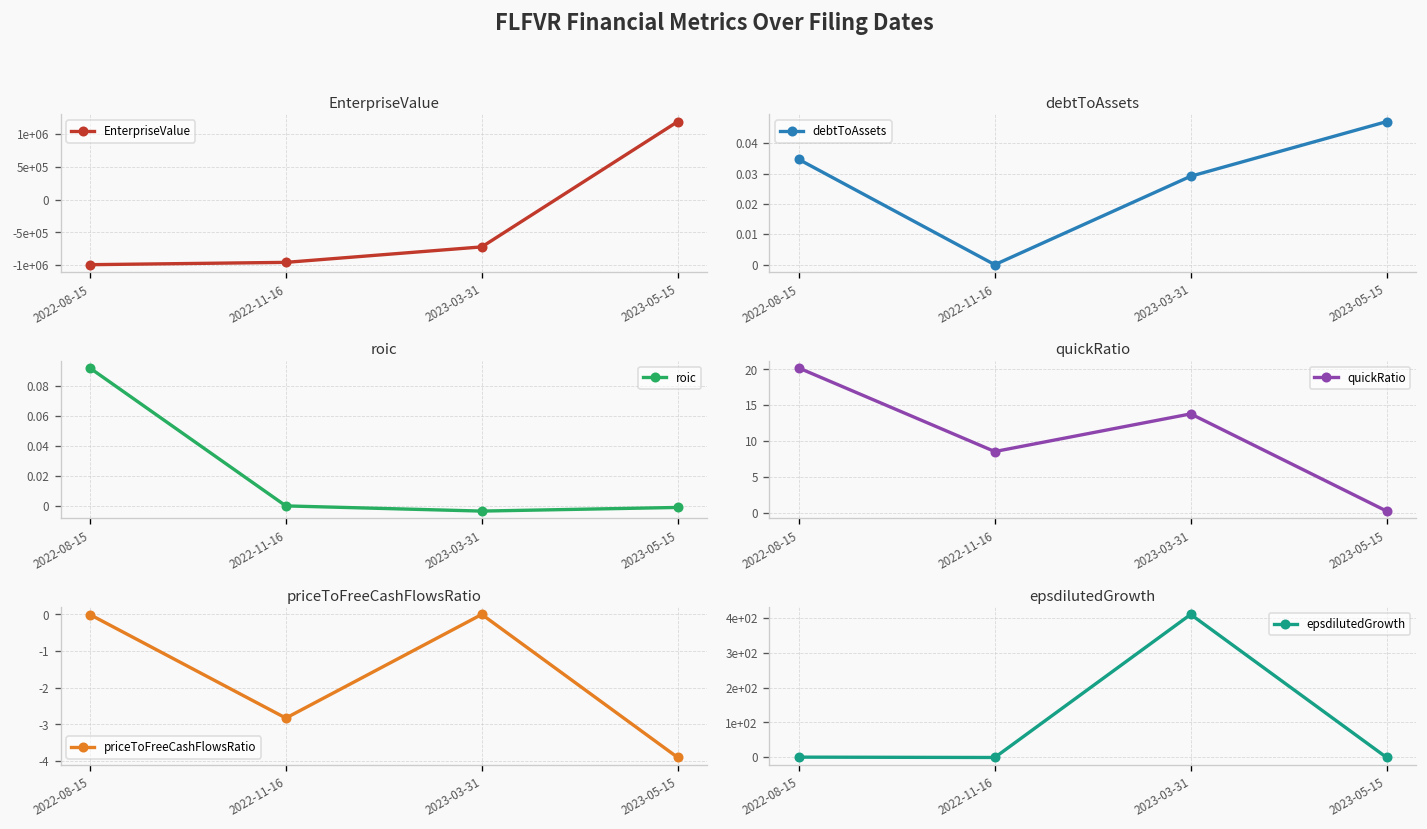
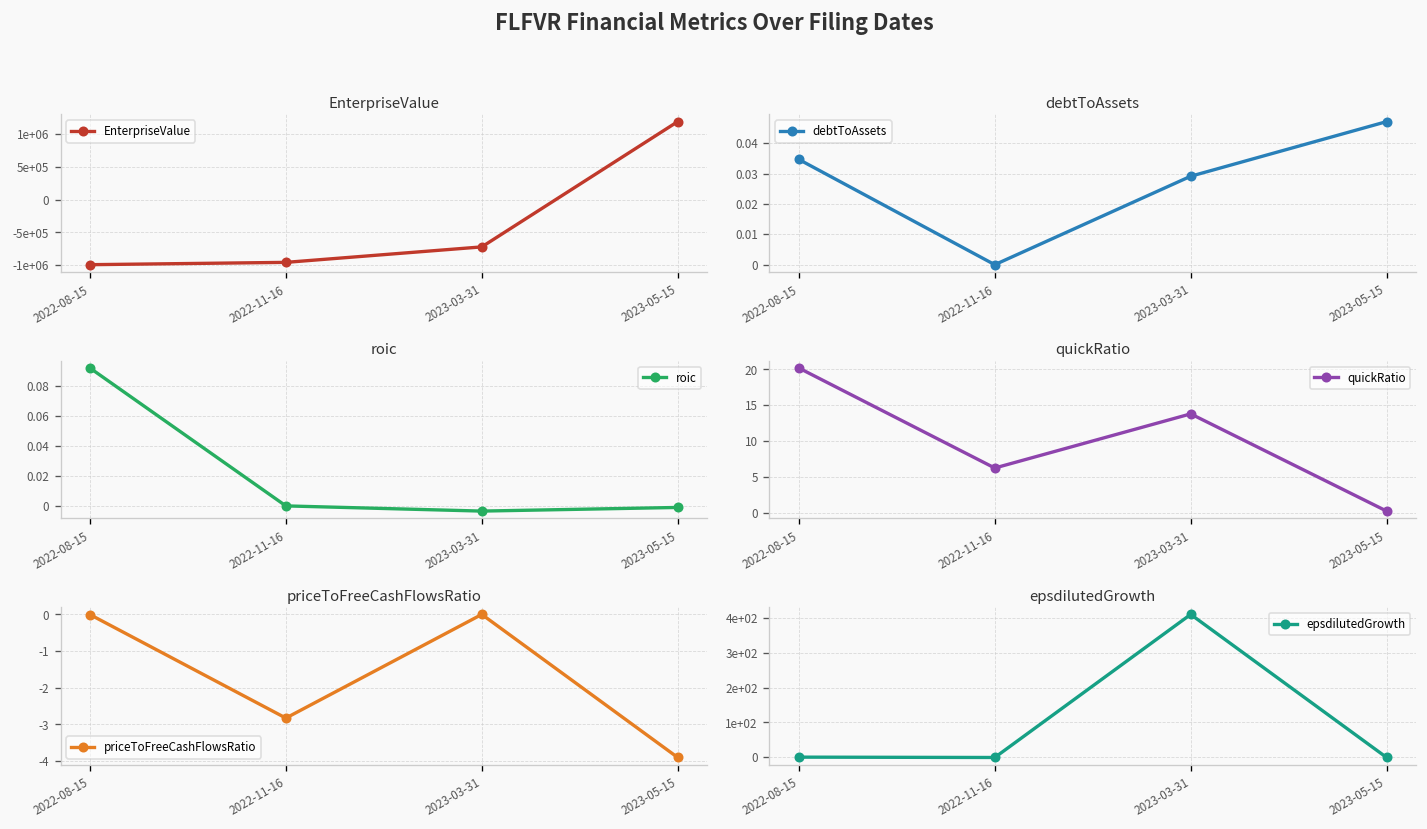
quickRatio, 2022-11-16: 9 -> 6
